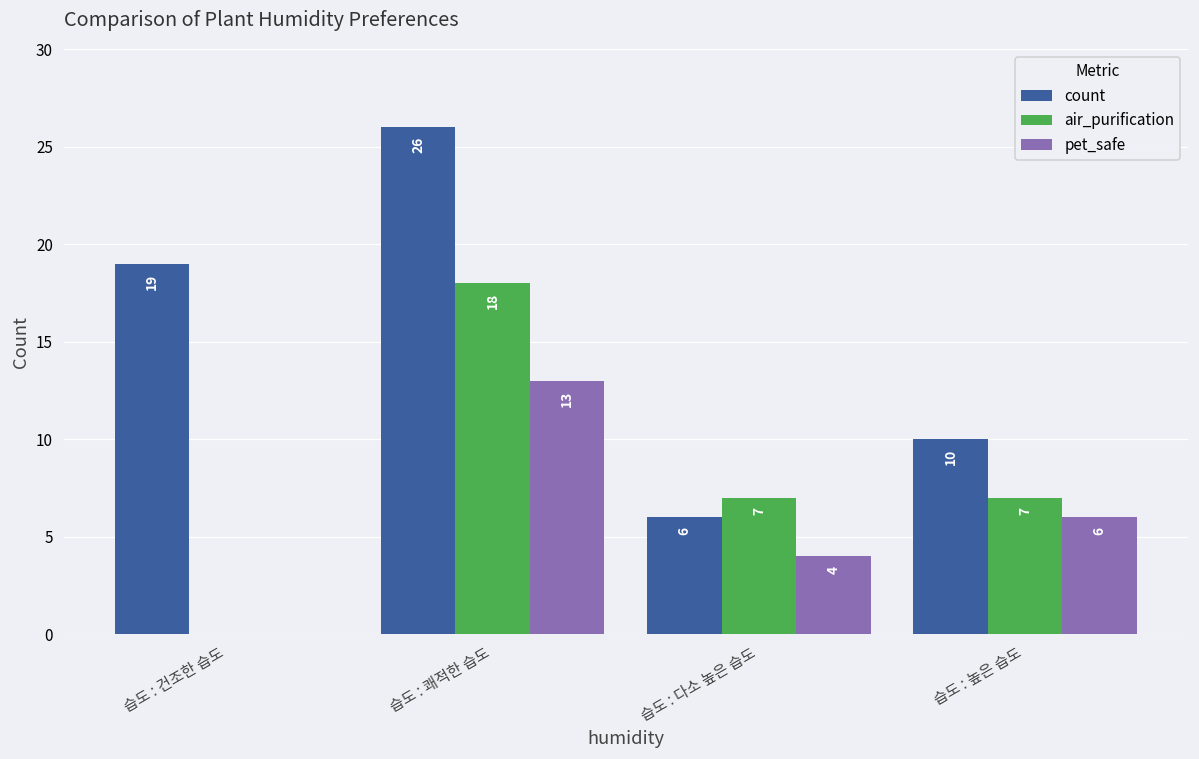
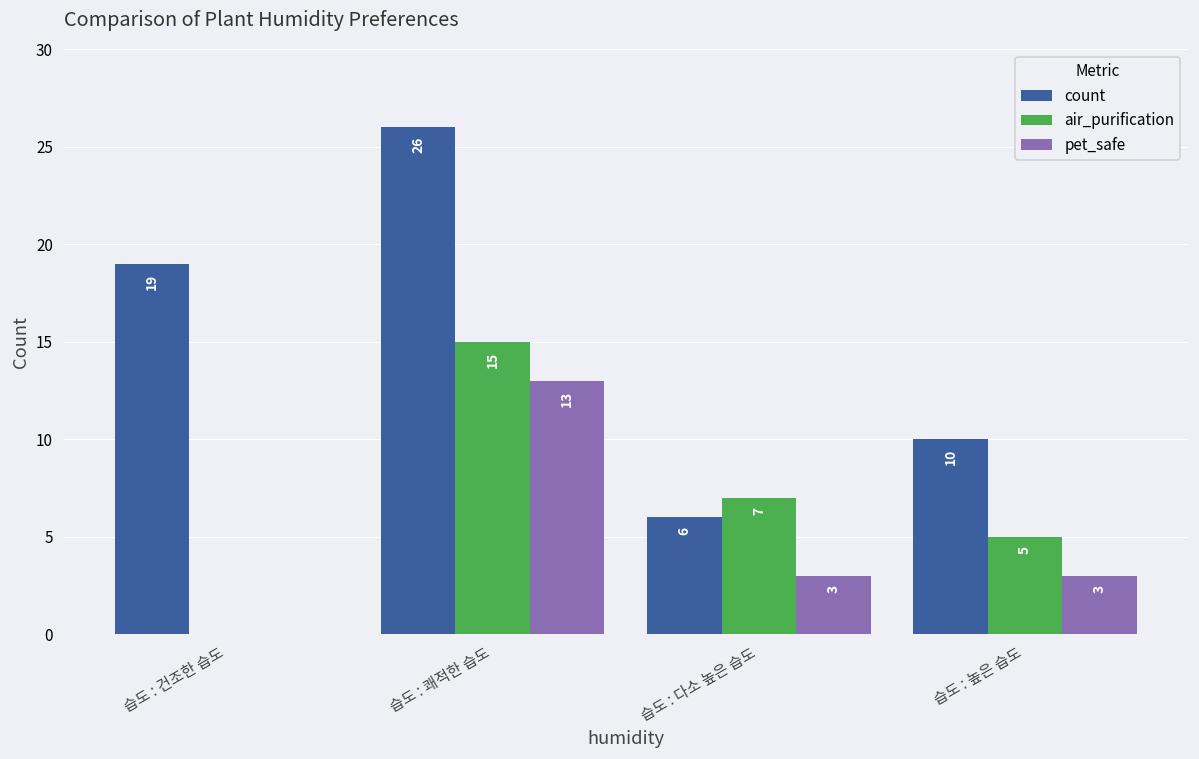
air_purification, 습도 : 쾌적한 습도: 18 -> 15
pet_safe, 습도 : 다소 높은 습도: 4 -> 3
air_purification, 습도 : 높은 습도: 7 -> 5
pet_safe, 습도 : 높은 습도: 6 -> 3
